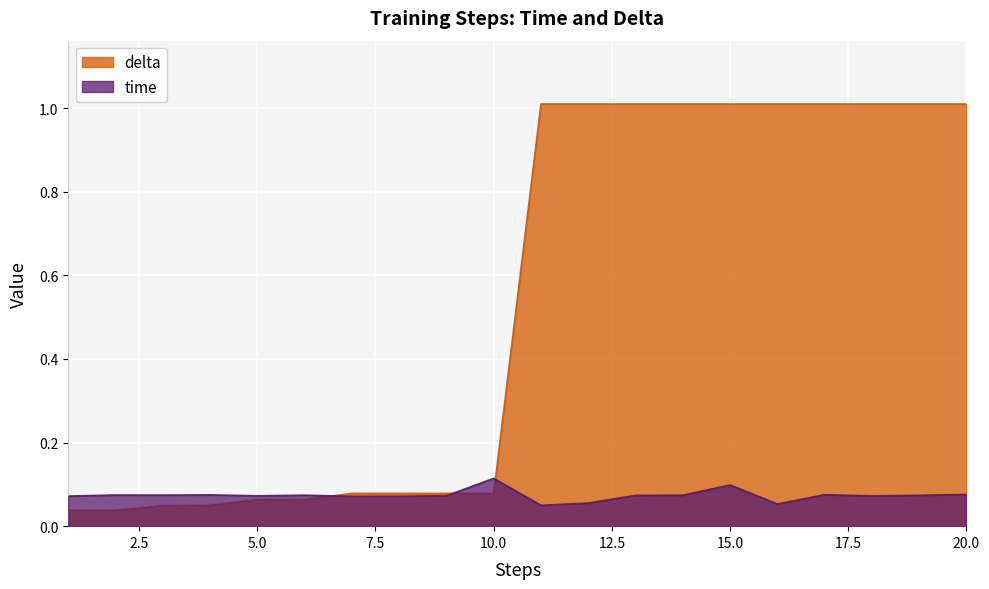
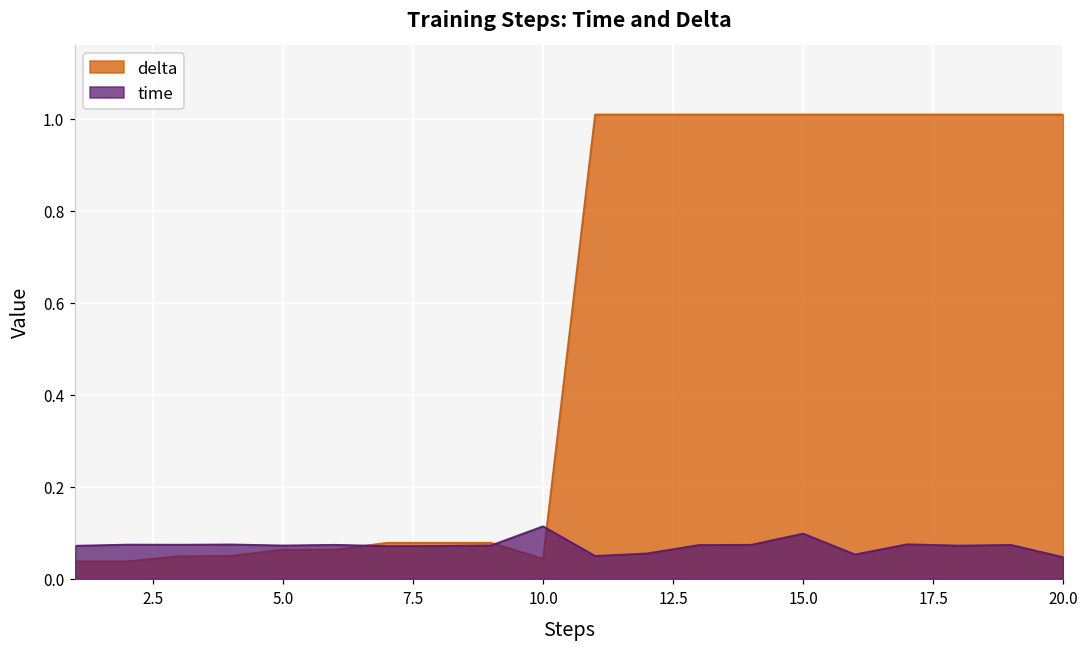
delta, 10.0: 0.08 -> 0.04
time, 20.0: 0.08 -> 0.05
